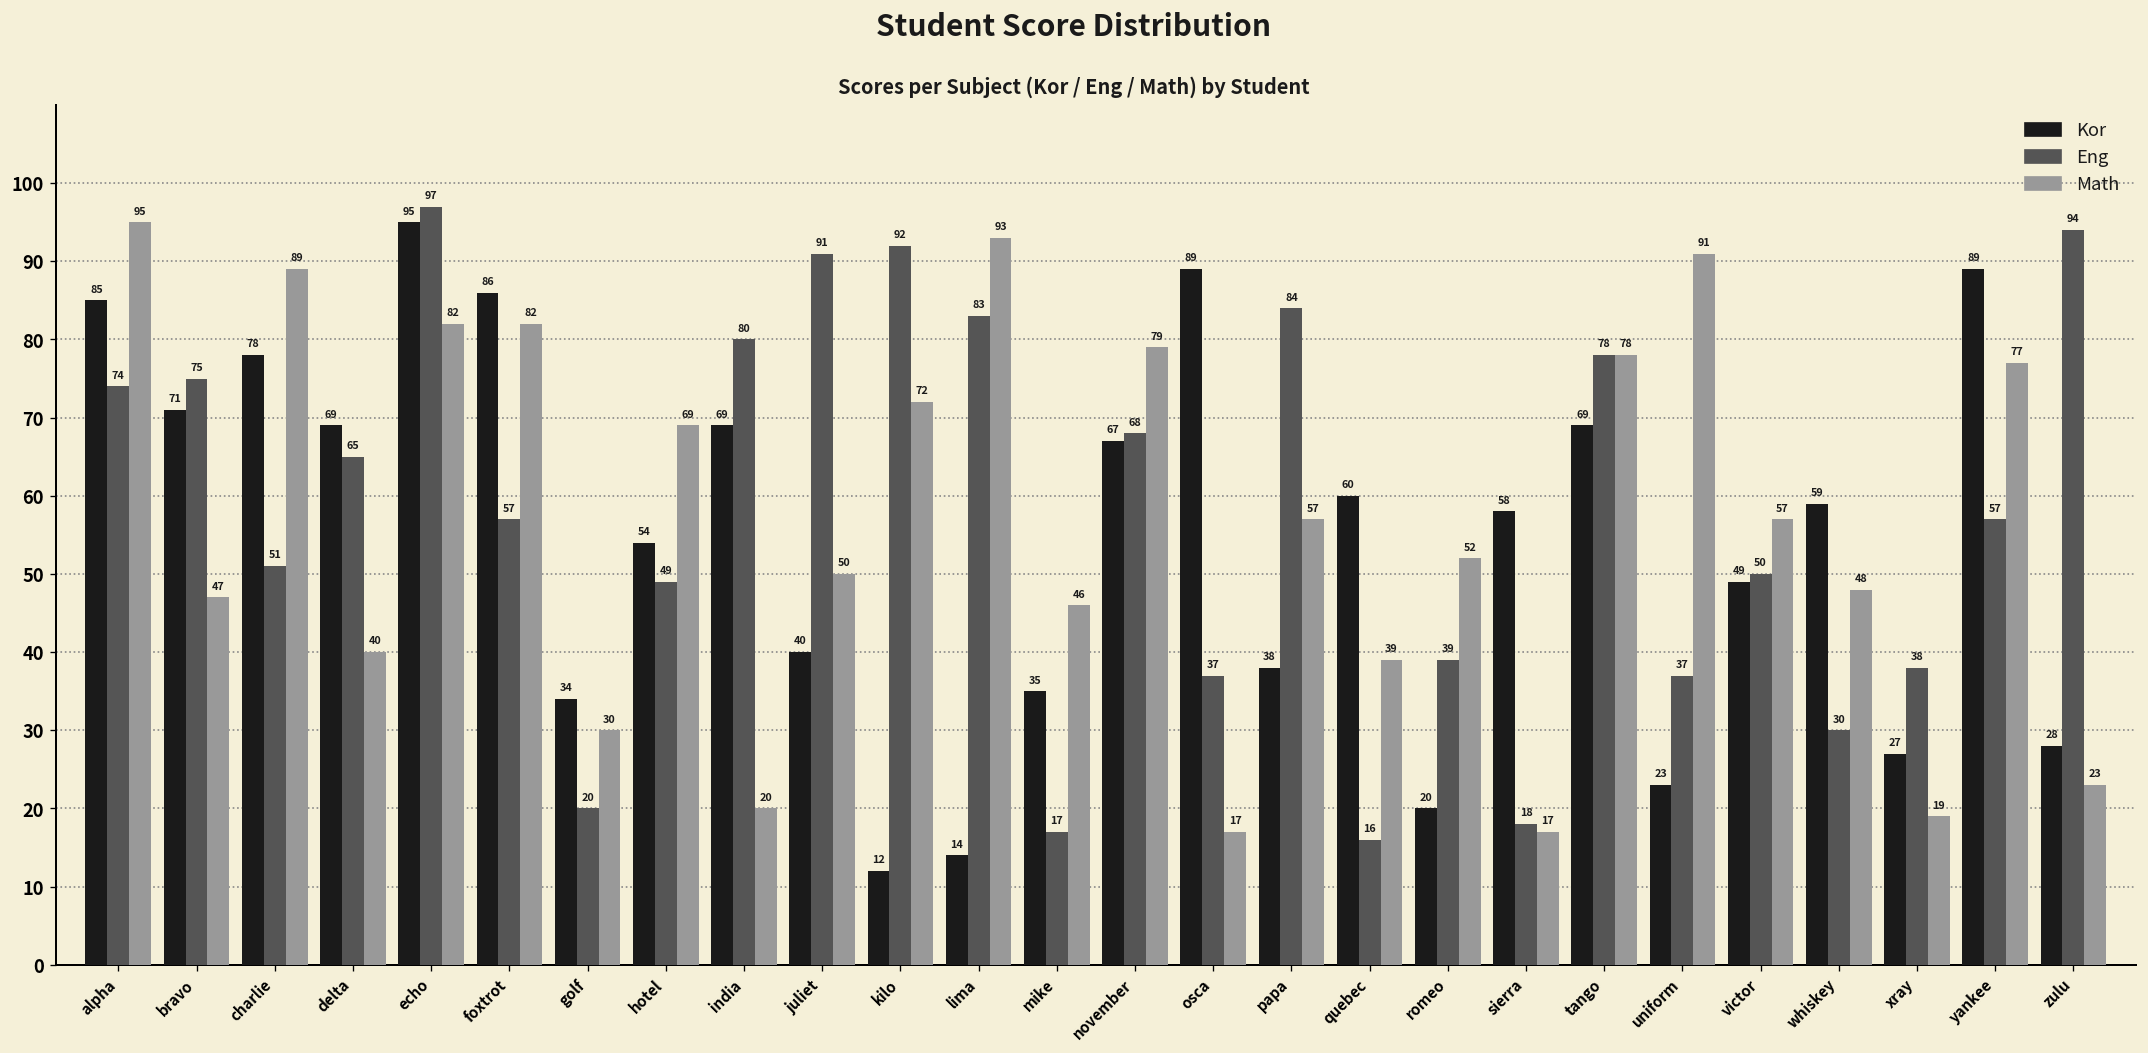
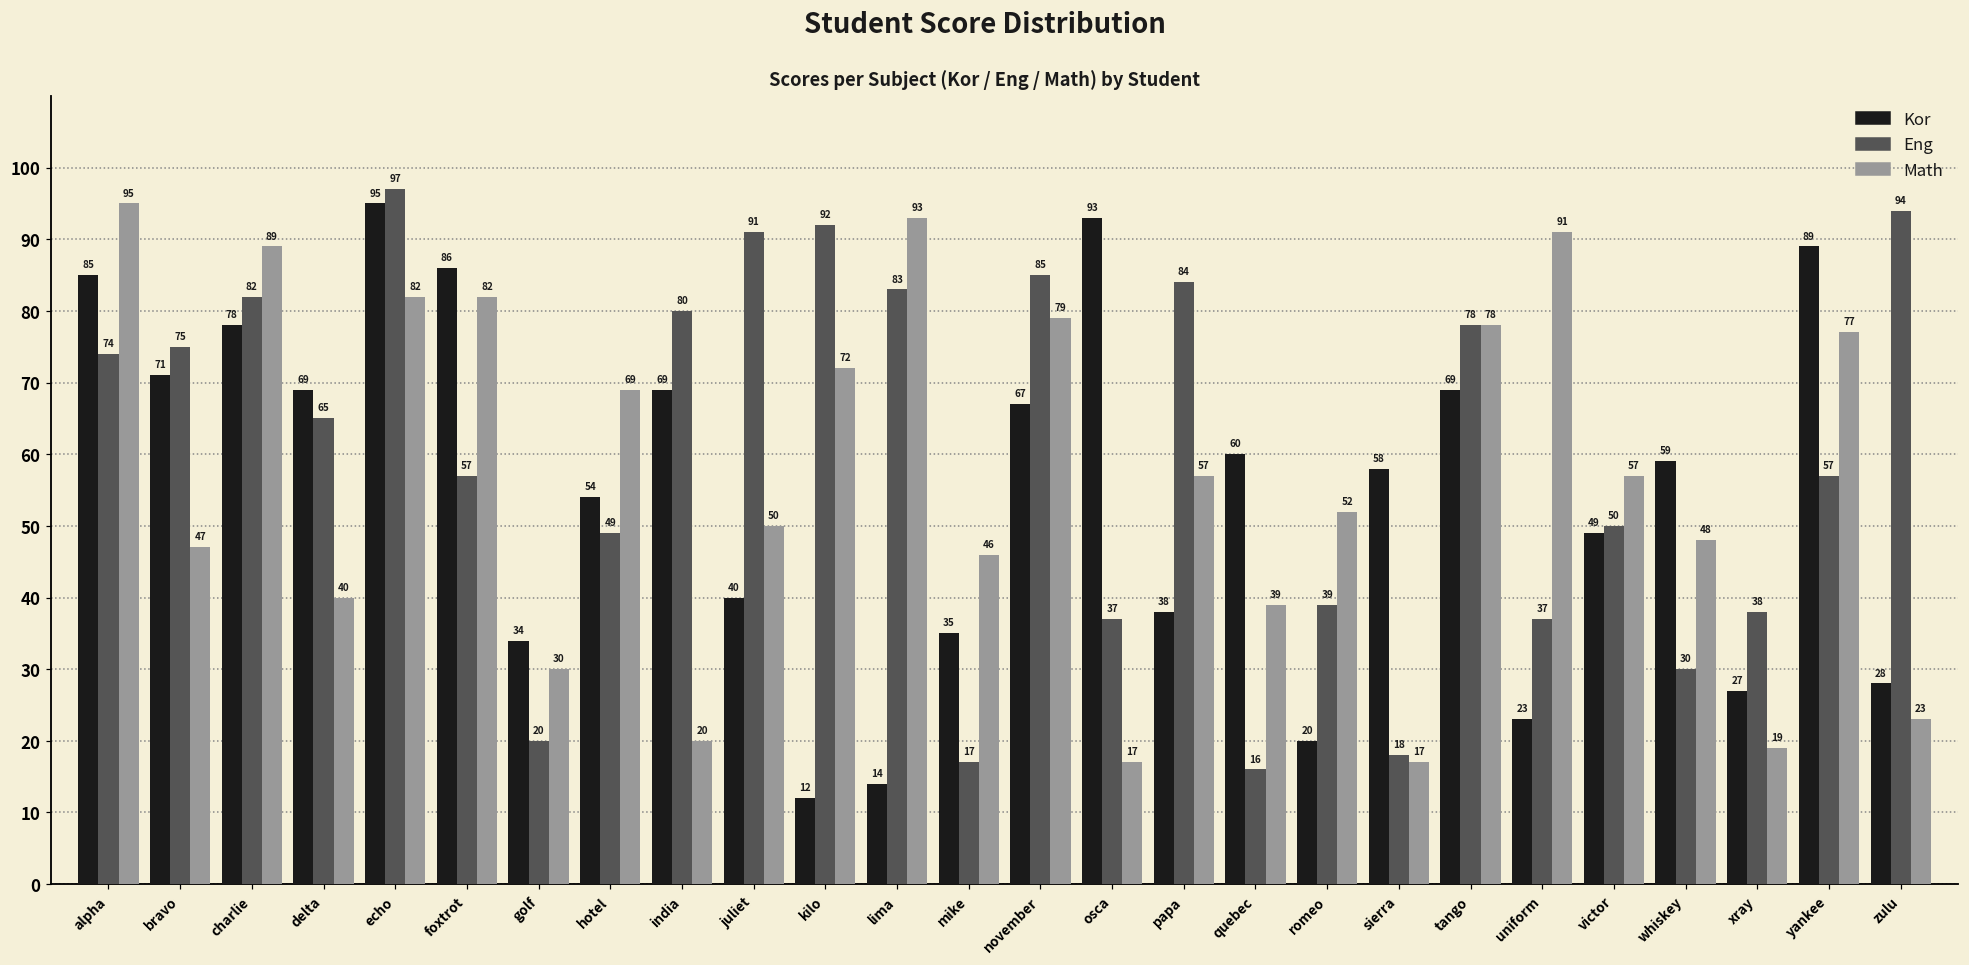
Eng, charlie: 51 -> 82
Eng, november: 68 -> 85
Kor, osca: 89 -> 93
